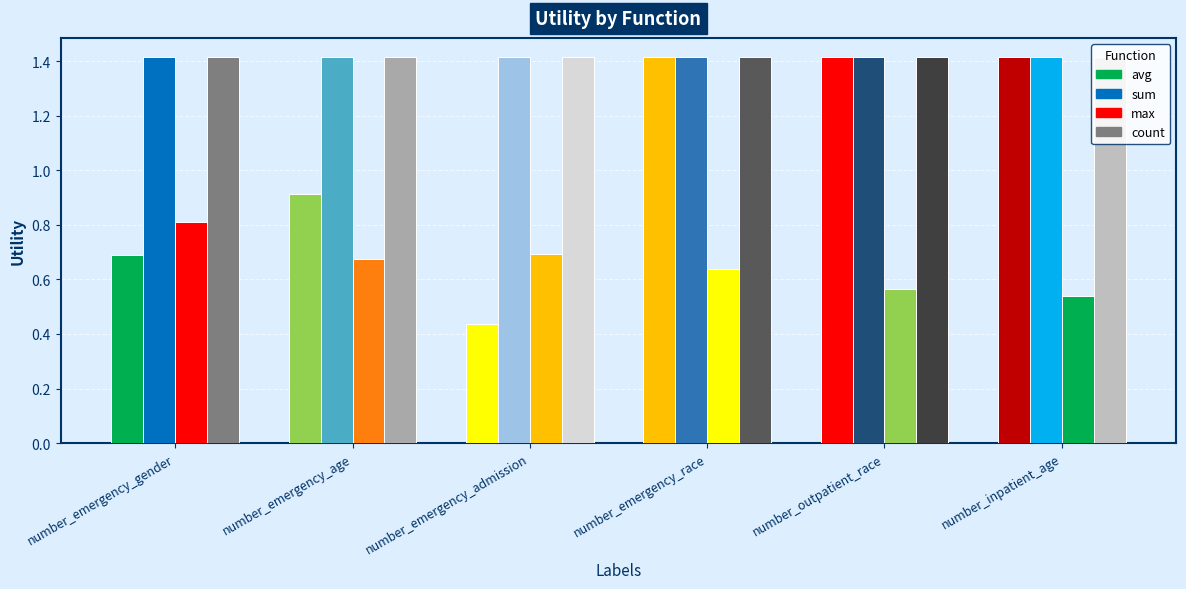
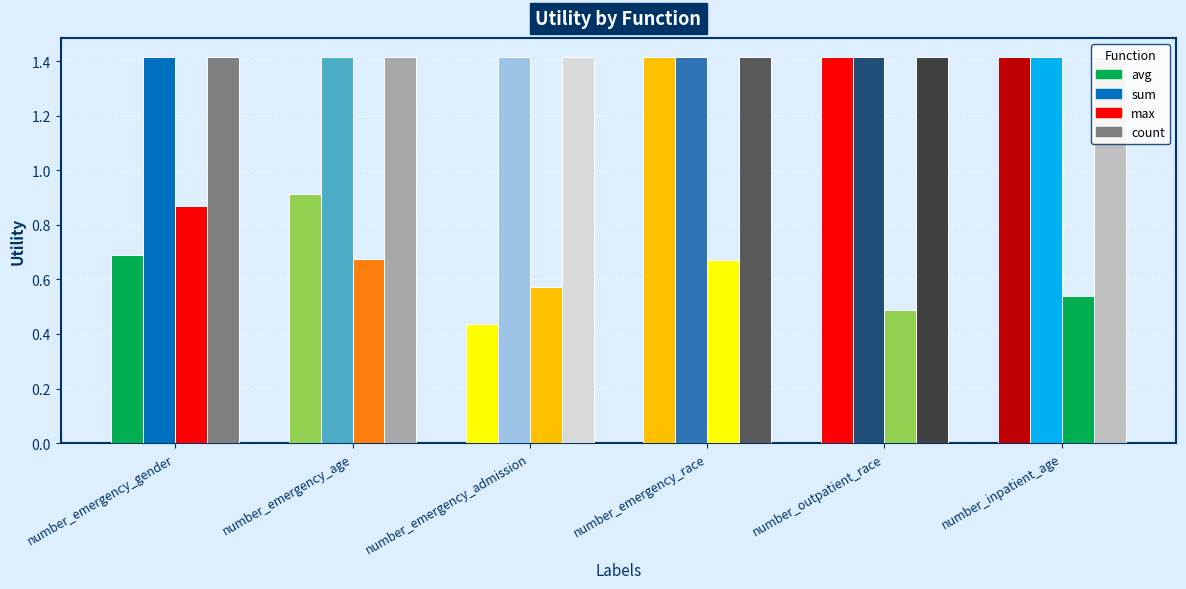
max, number_emergency_gender: 0.81 -> 0.87
max, number_emergency_admission: 0.69 -> 0.57
max, number_emergency_race: 0.64 -> 0.67
max, number_outpatient_race: 0.56 -> 0.49
